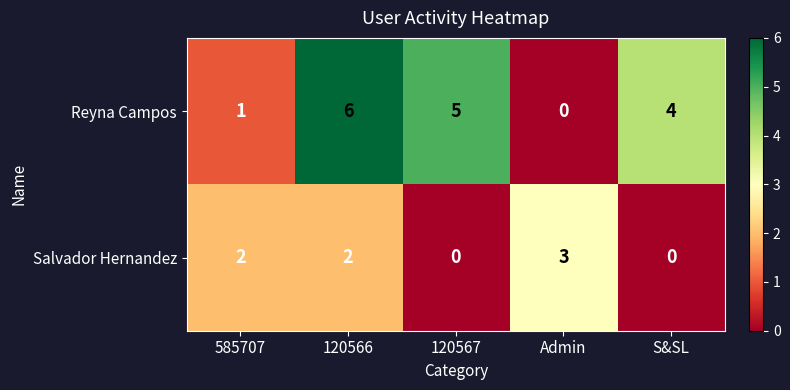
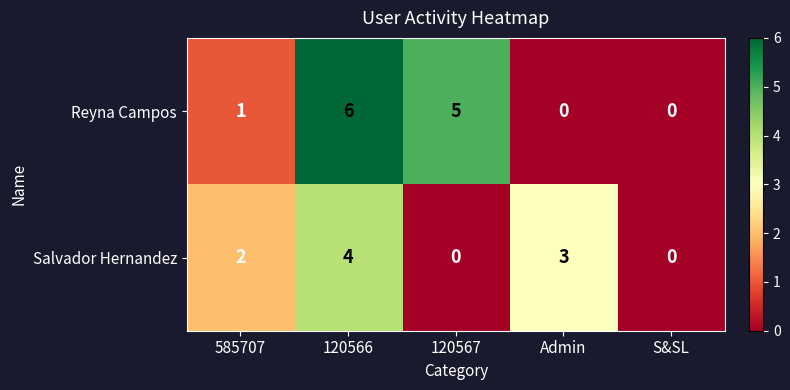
Reyna Campos, S&SL: 4 -> 0
Salvador Hernandez, 120566: 2 -> 4
